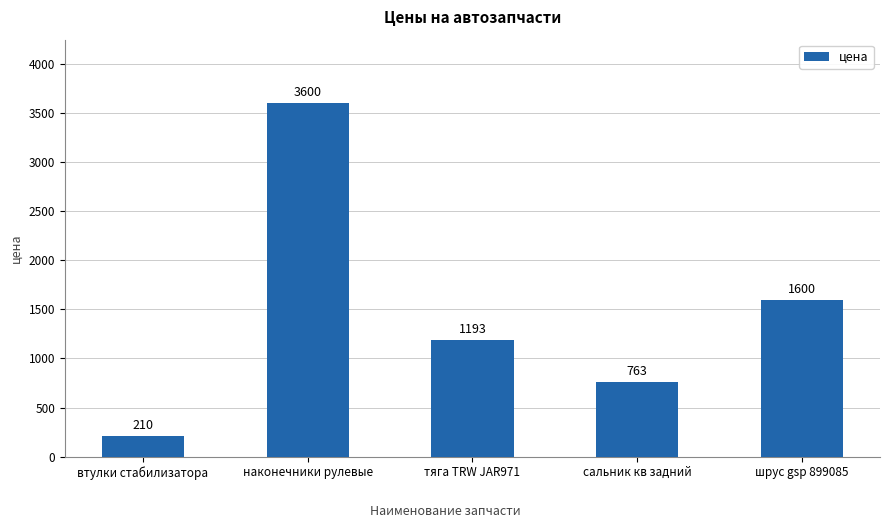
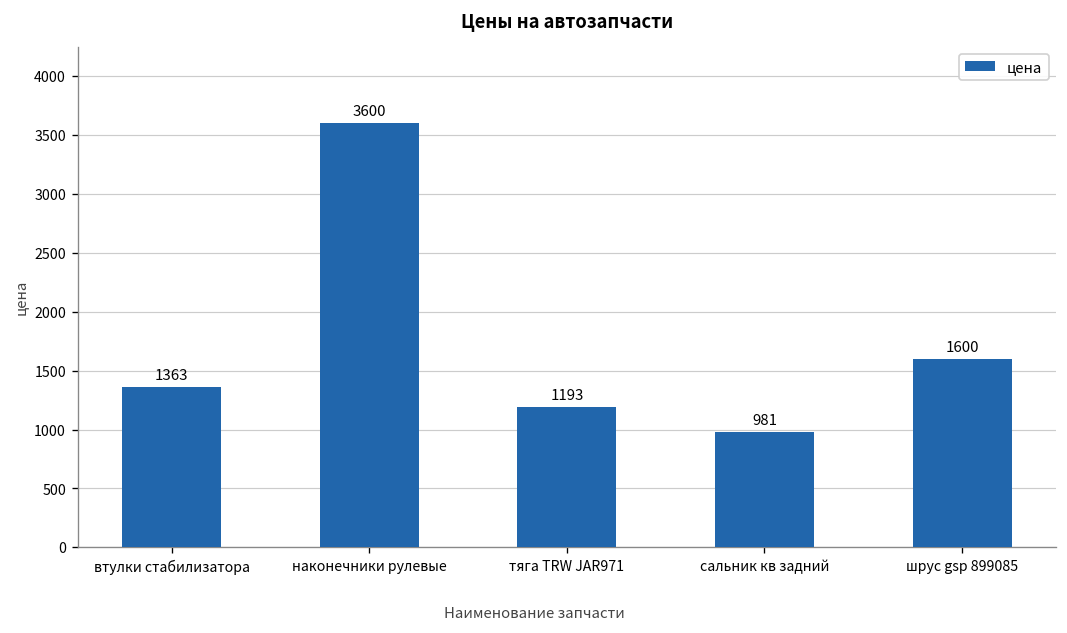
втулки стабилизатора: 210 -> 1363
сальник кв задний: 763 -> 981
